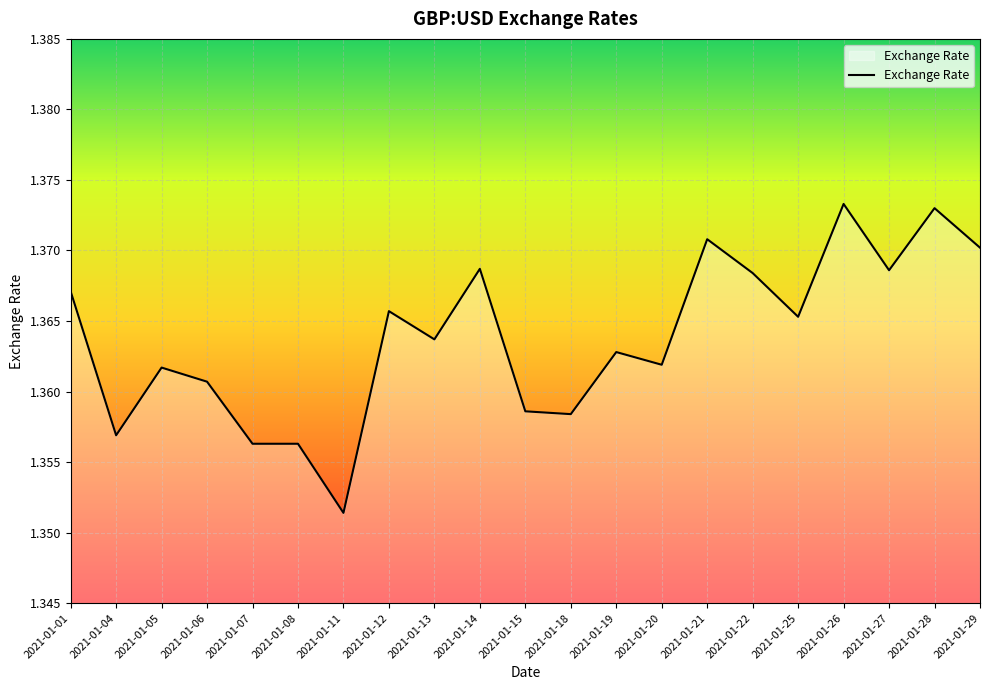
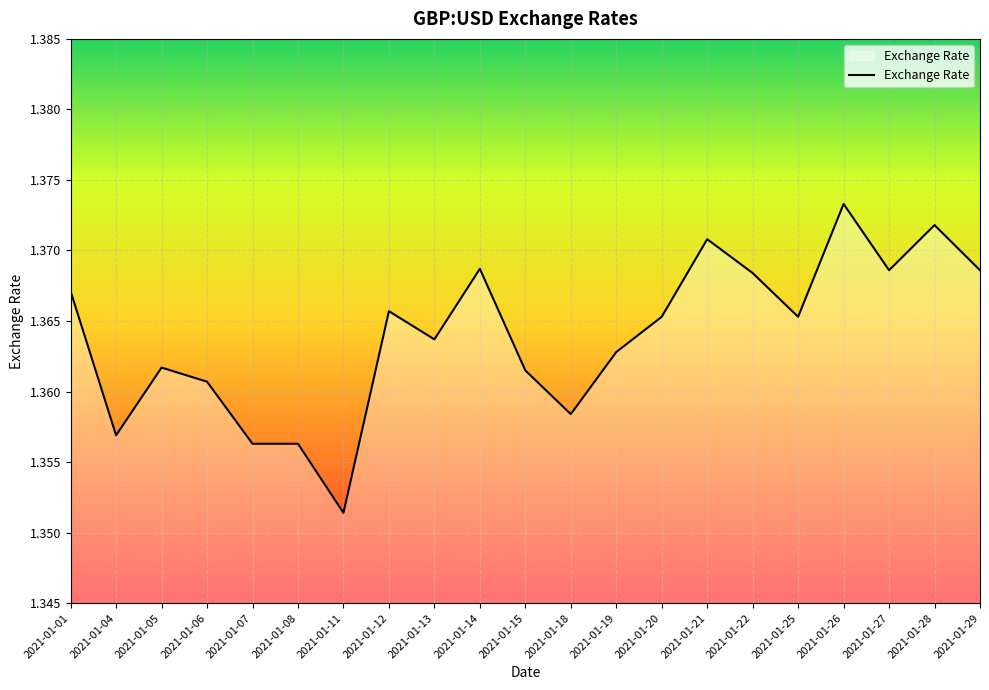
2021-01-15: 1.3586 -> 1.3615
2021-01-20: 1.3619 -> 1.3653
2021-01-28: 1.3730 -> 1.3718
2021-01-29: 1.3702 -> 1.3686
